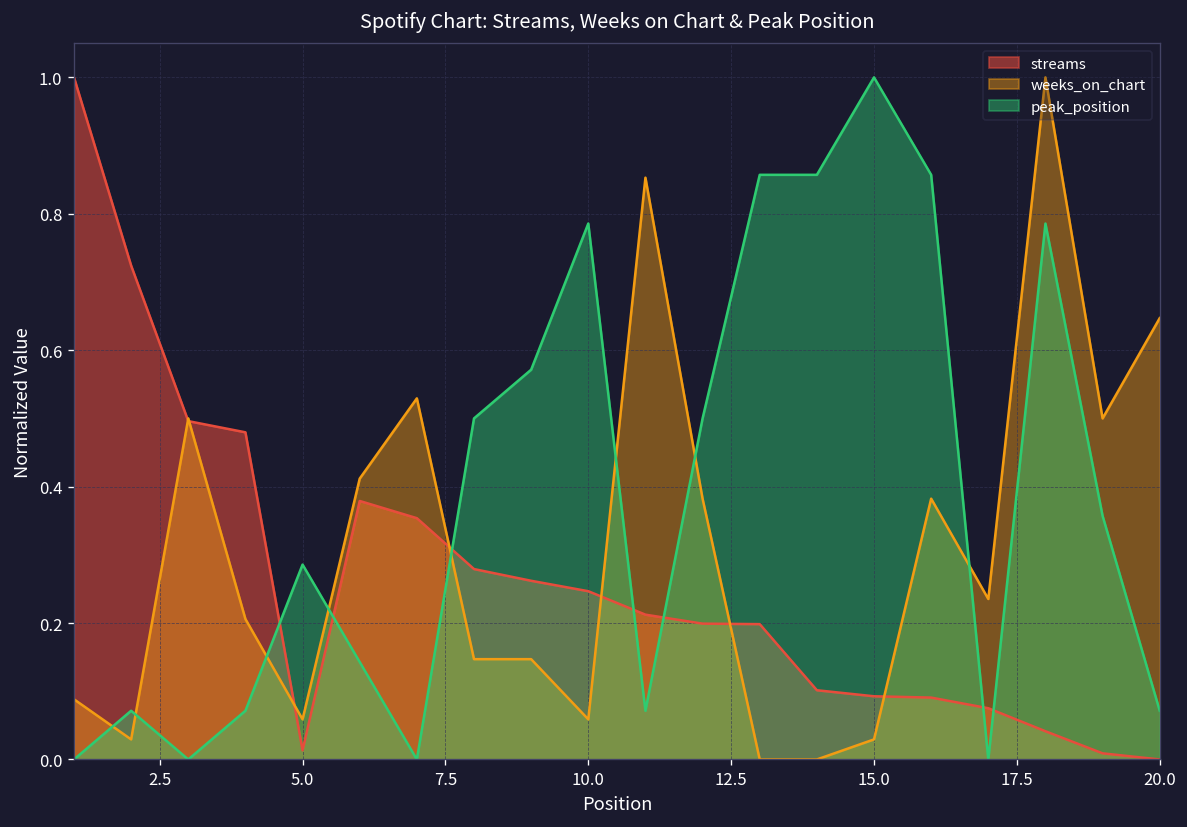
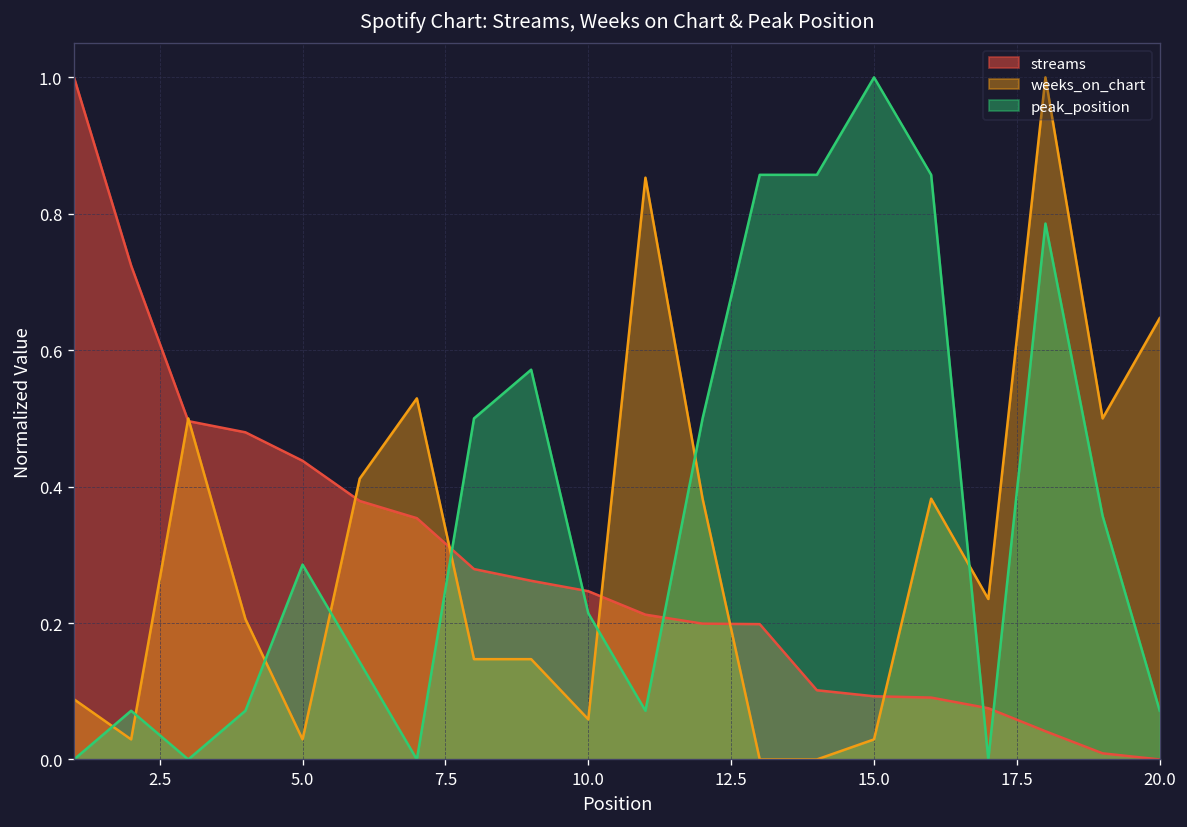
streams, 5.0: 0.01 -> 0.44
weeks_on_chart, 5.0: 0.06 -> 0.03
peak_position, 10.0: 0.79 -> 0.21
